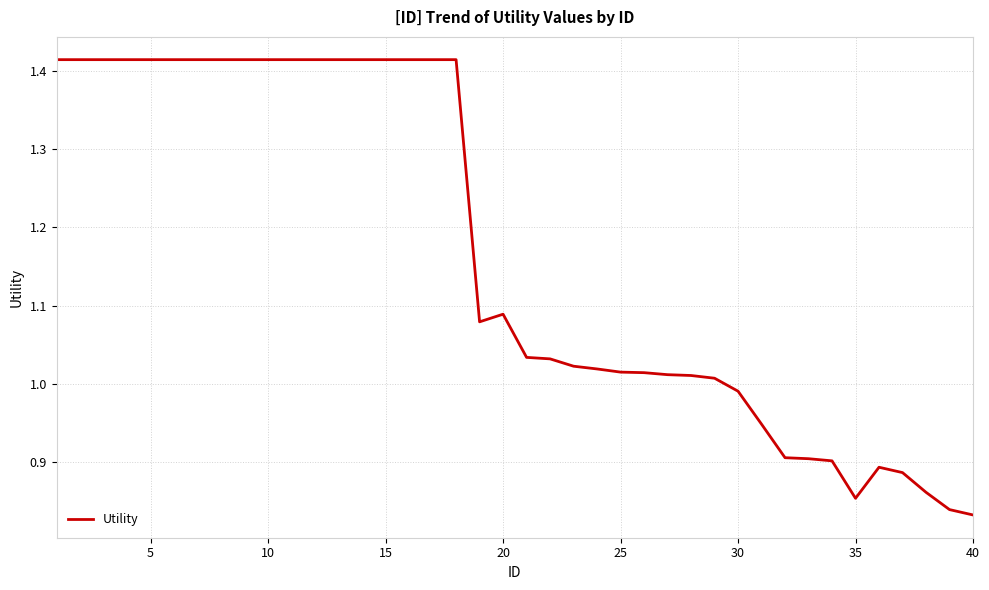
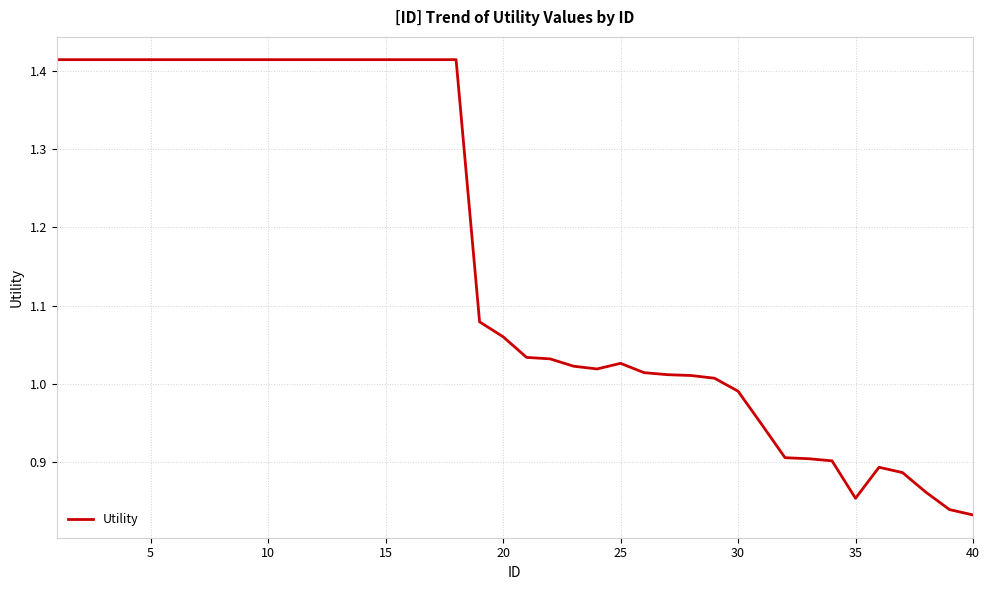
20: 1.09 -> 1.06
25: 1.02 -> 1.03
